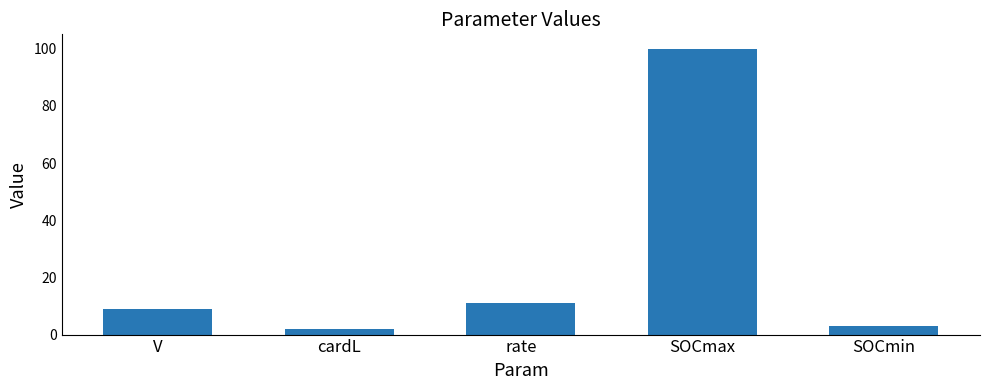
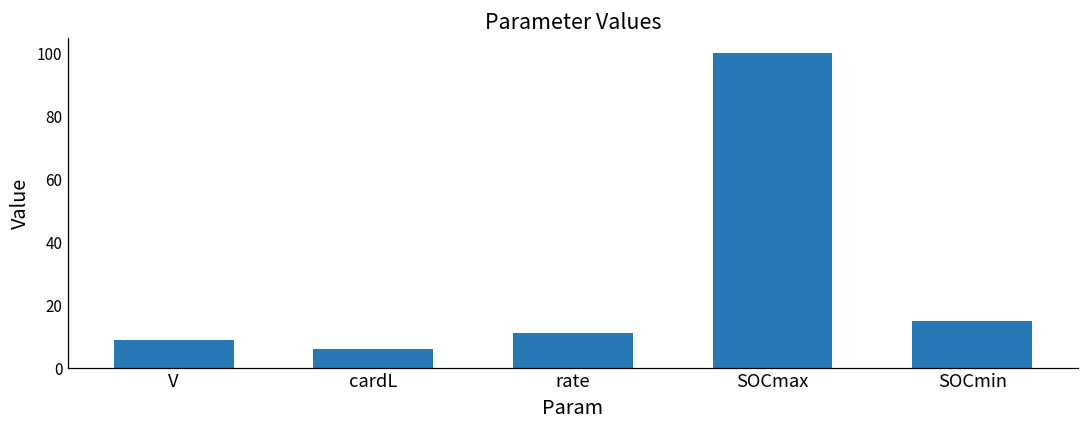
cardL: 2 -> 6
SOCmin: 3 -> 15
